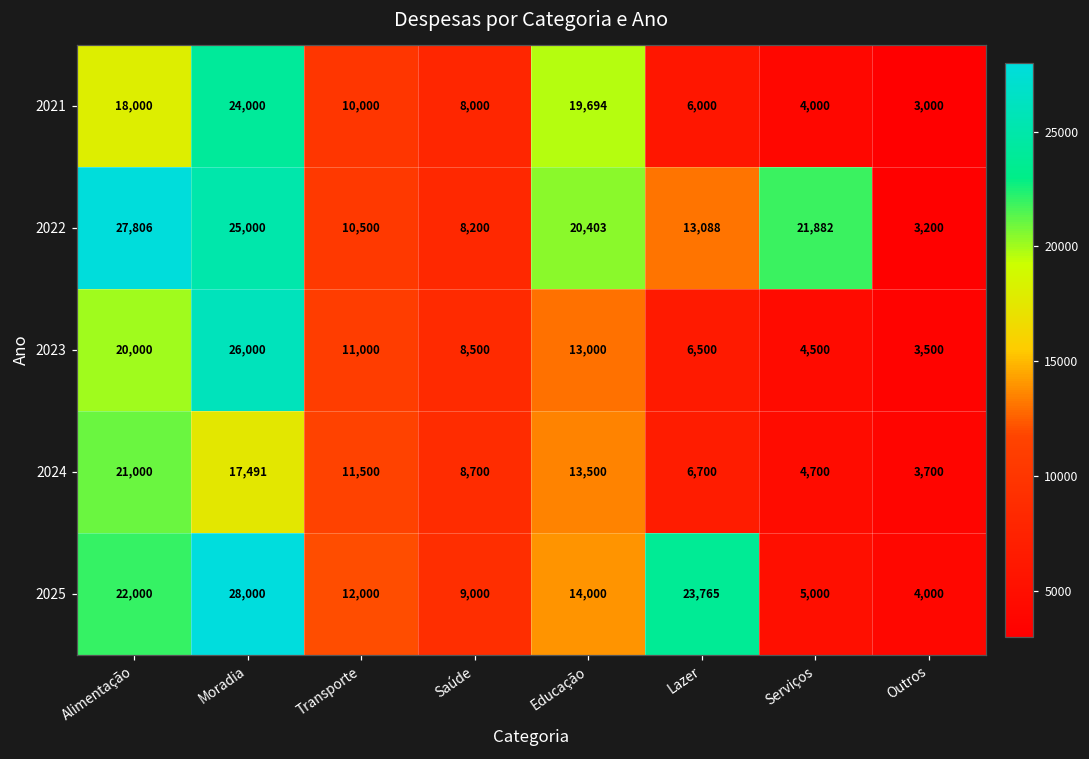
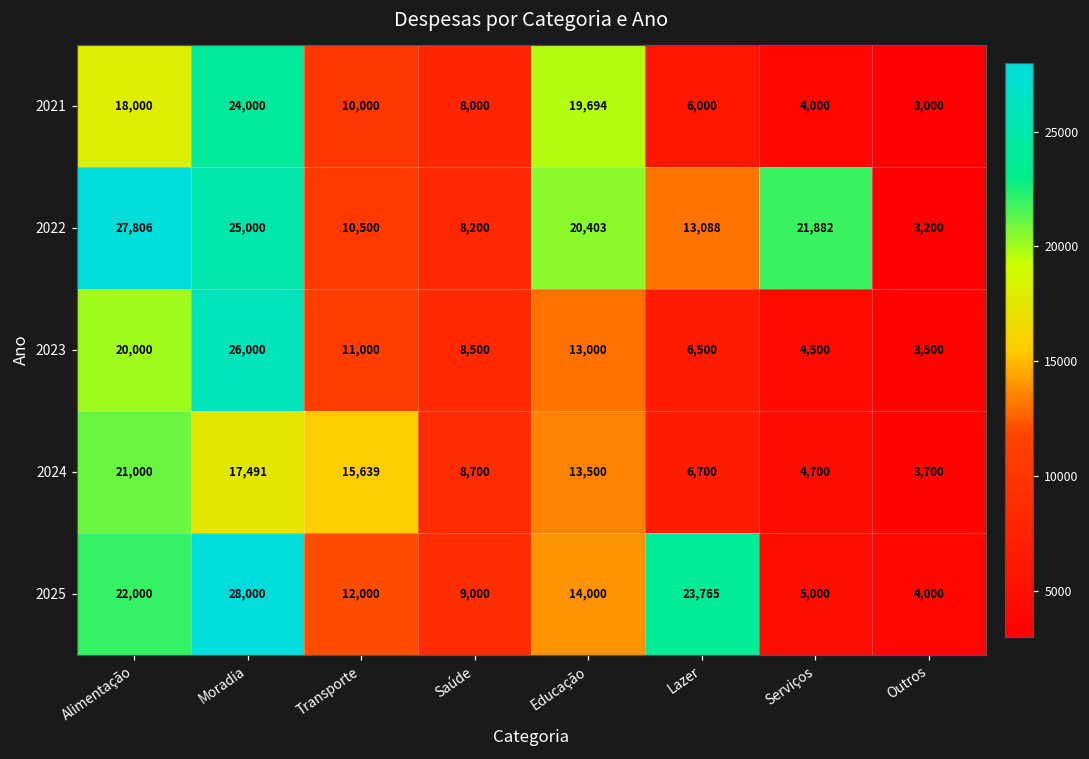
2024, Transporte: 11,500 -> 15,639
